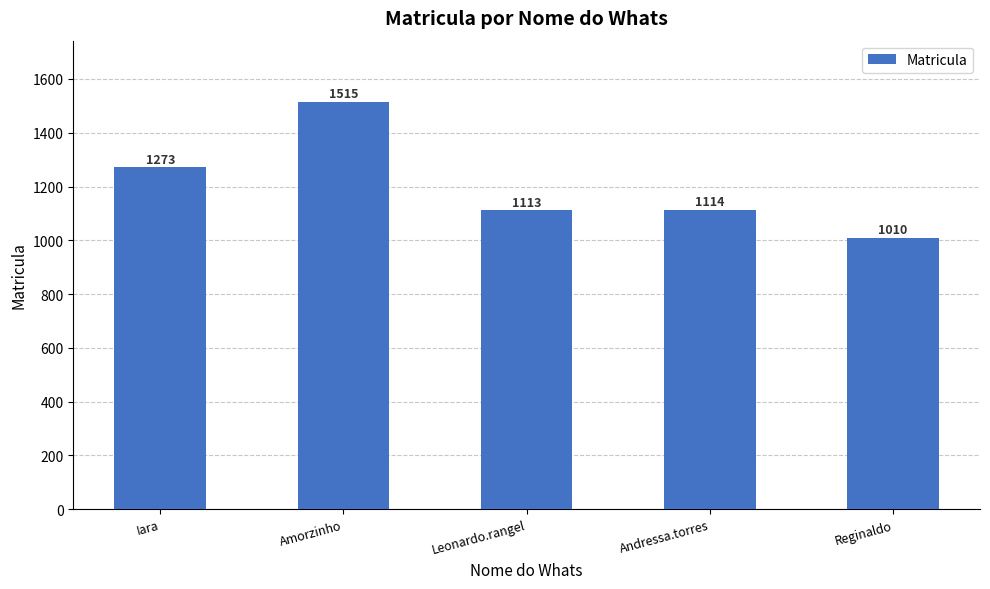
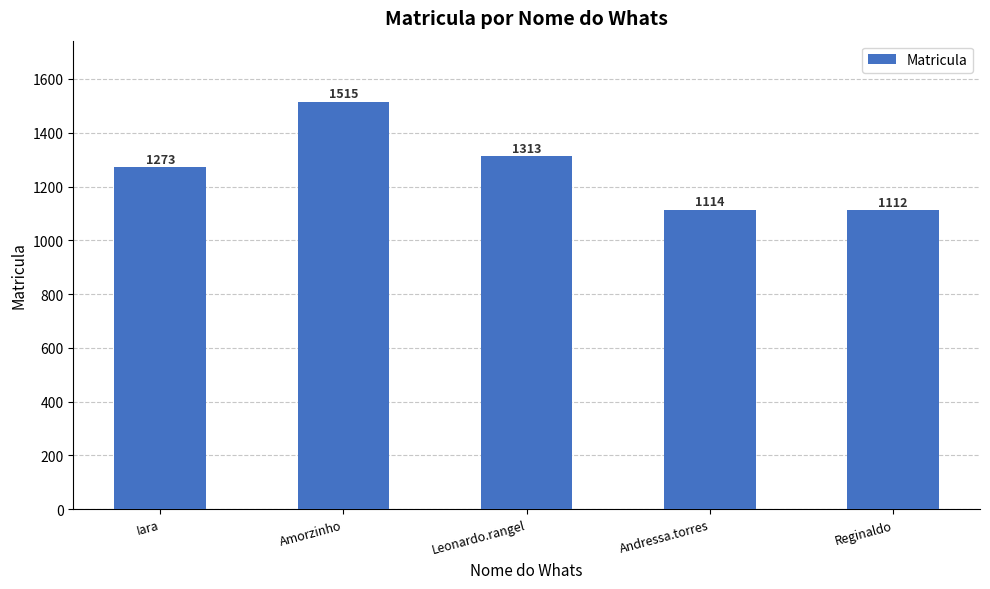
Leonardo.rangel: 1113 -> 1313
Reginaldo: 1010 -> 1112
